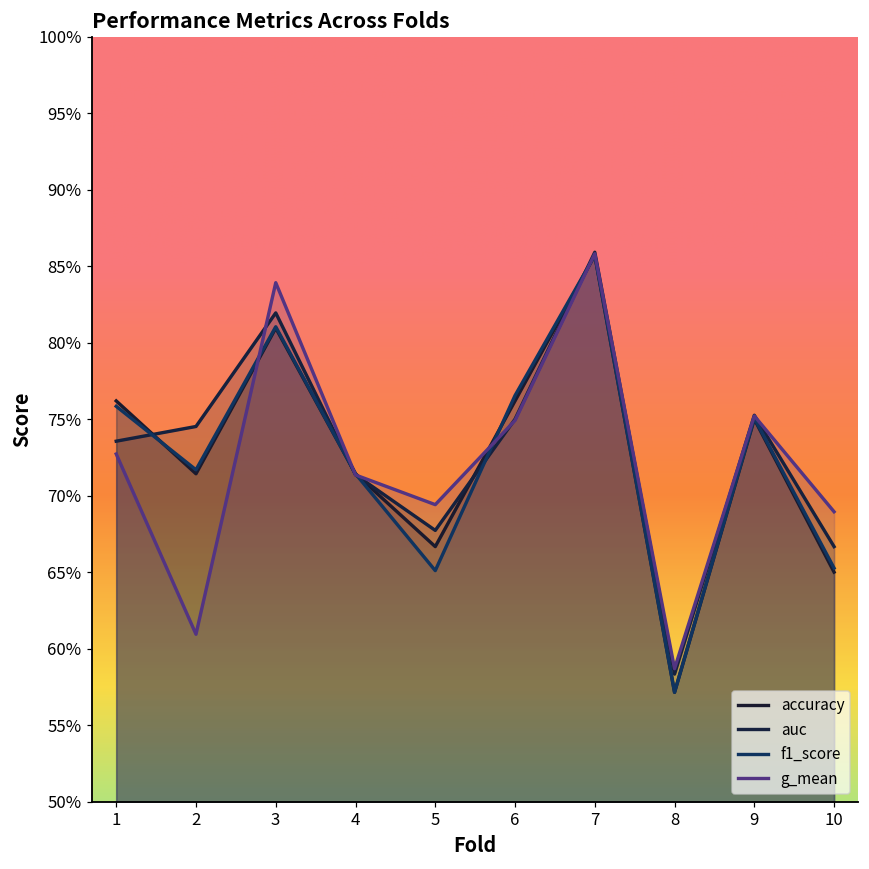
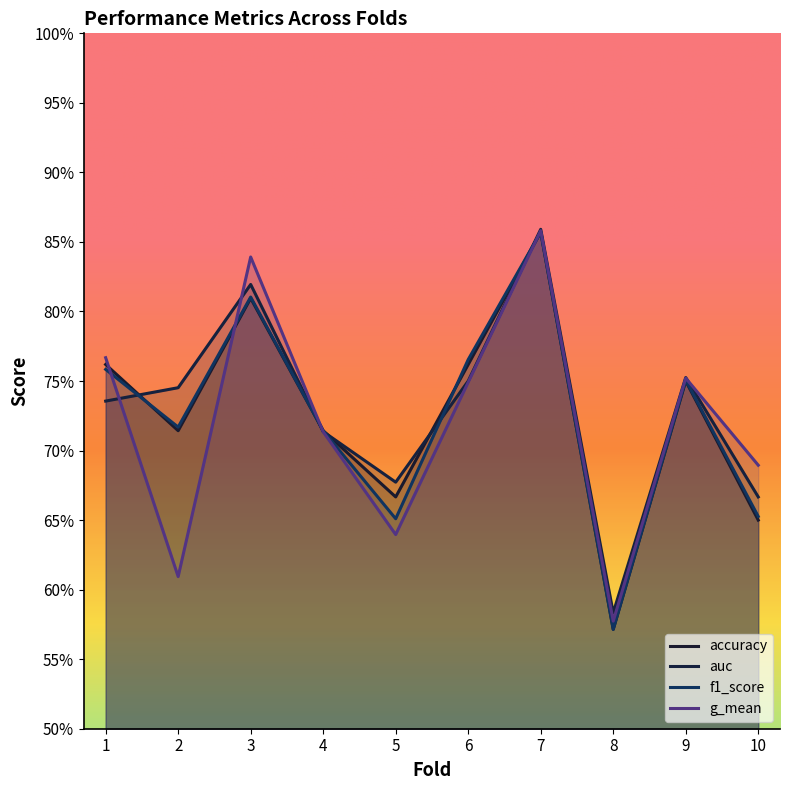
g_mean, 1: 72.7% -> 76.7%
g_mean, 5: 69.4% -> 64.0%
g_mean, 8: 58.7% -> 57.7%
